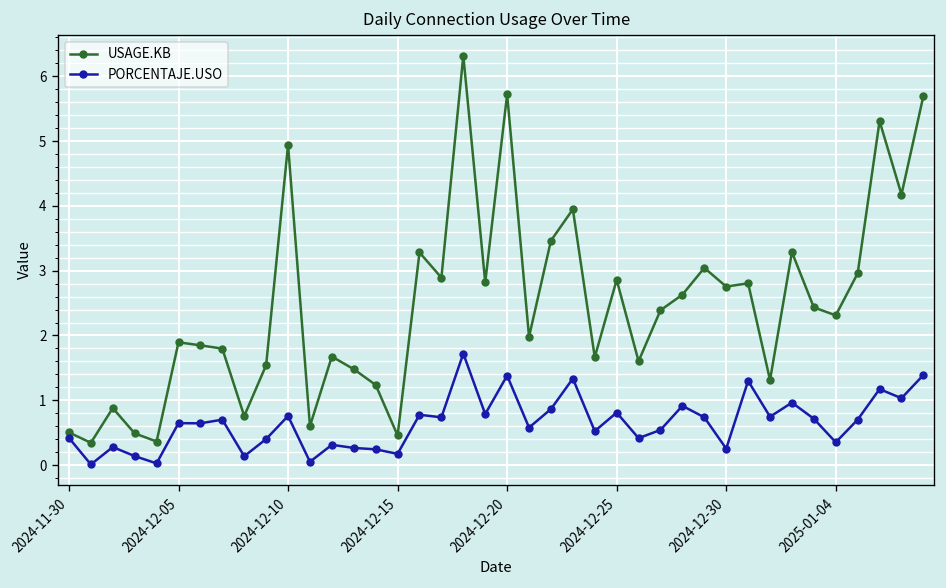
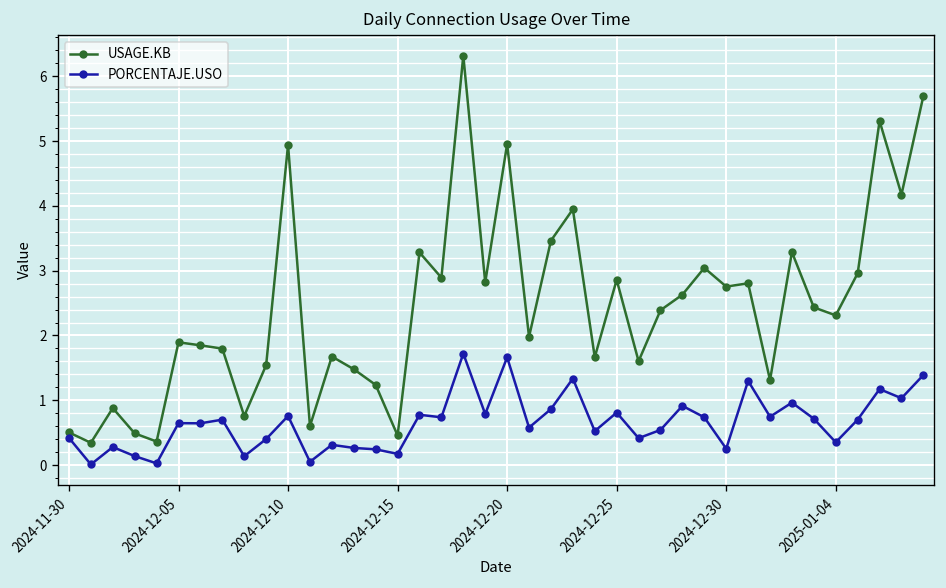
USAGE.KB, 2024-12-20: 5.7 -> 5.0
PORCENTAJE.USO, 2024-12-20: 1.4 -> 1.7
